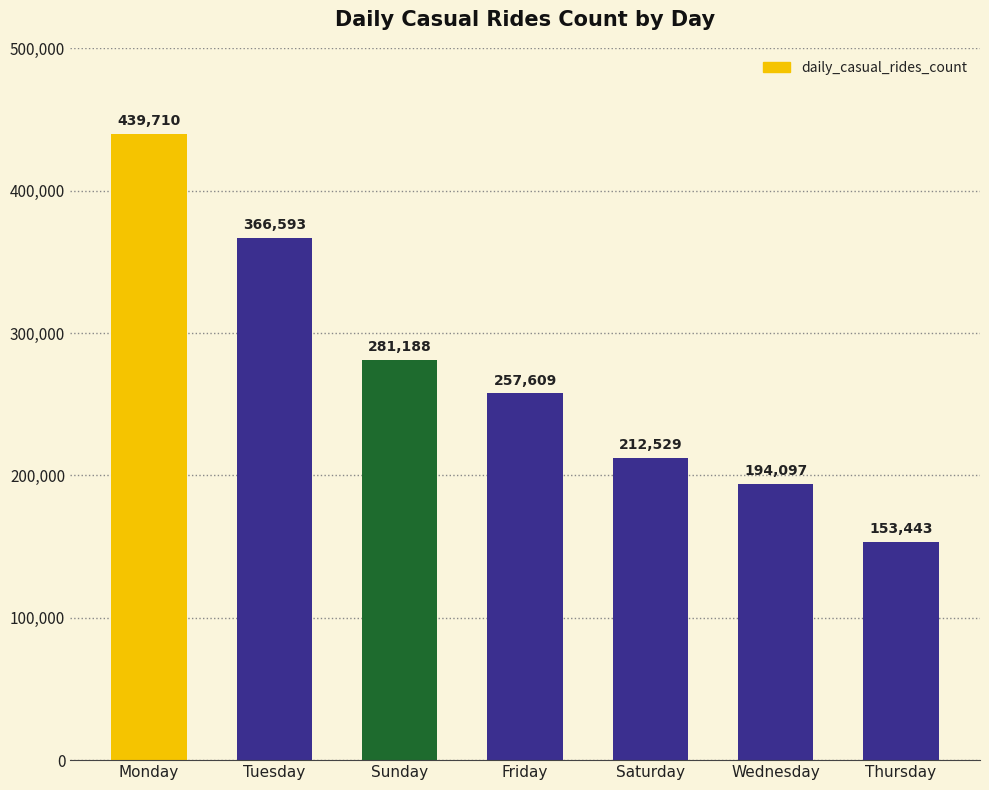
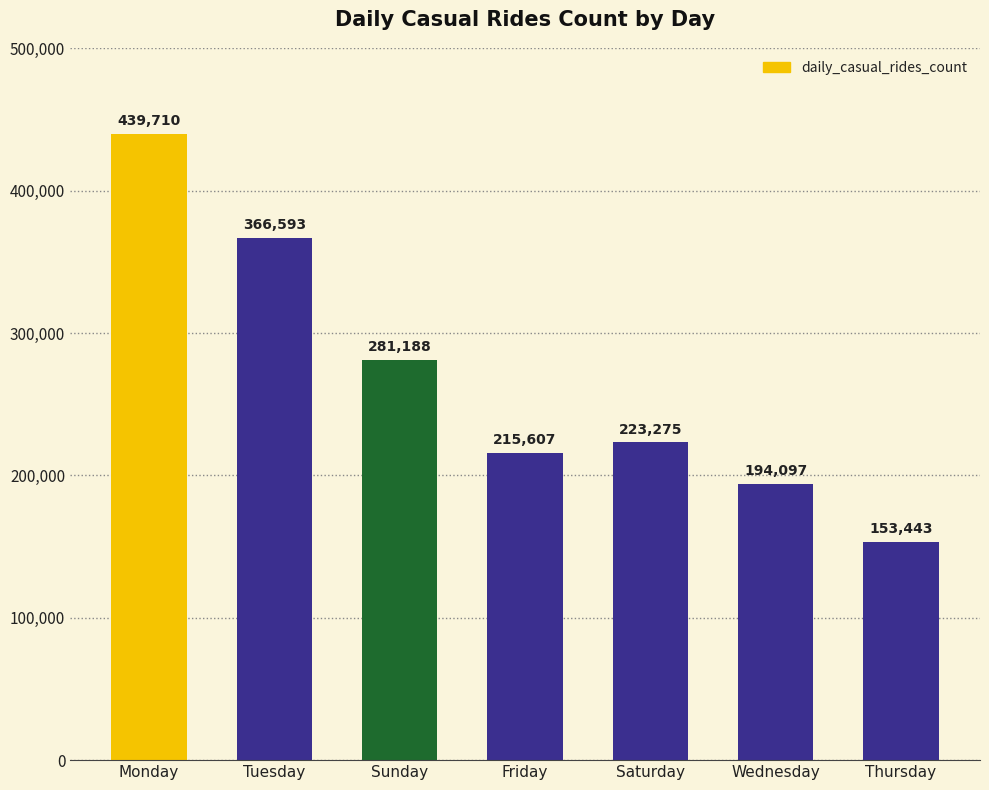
Friday: 257,609 -> 215,607
Saturday: 212,529 -> 223,275
